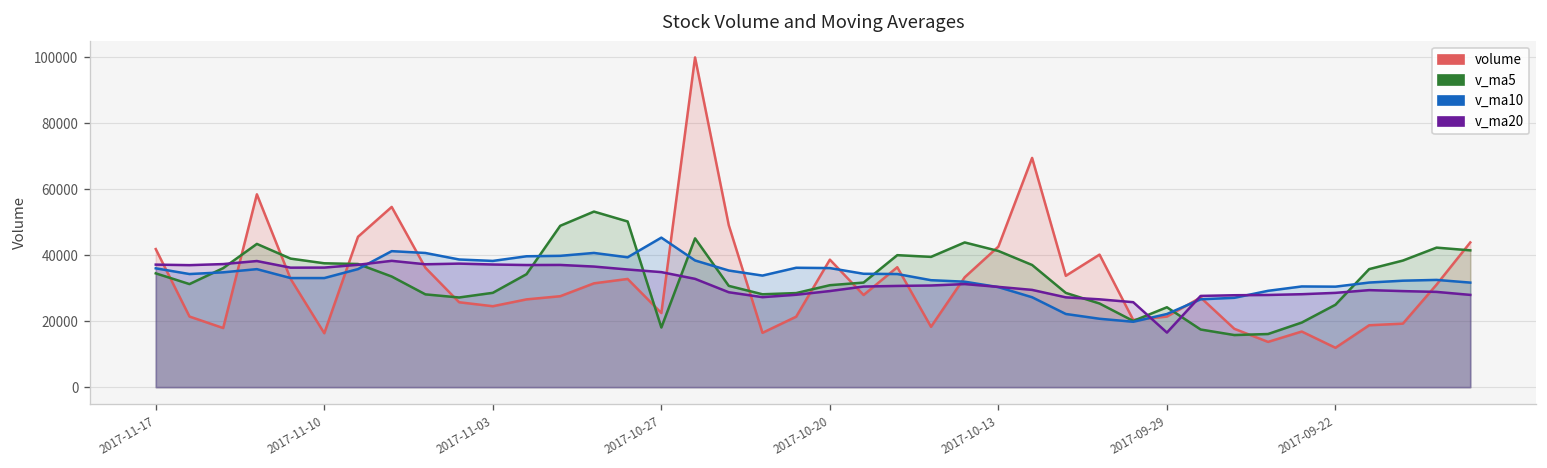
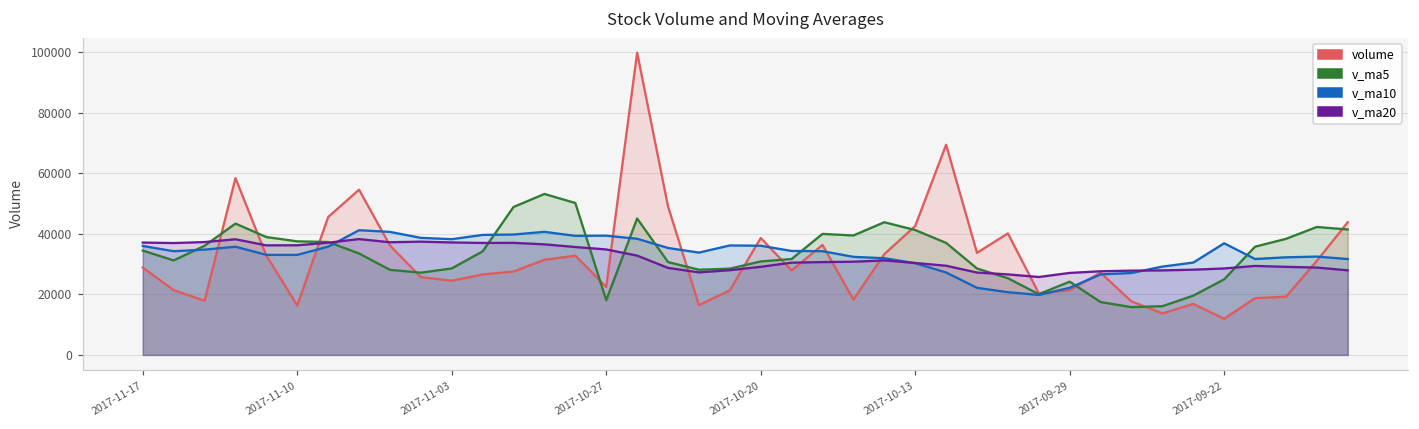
volume, 2017-11-17: 42000 -> 29000
v_ma10, 2017-10-27: 45000 -> 39000
v_ma20, 2017-09-29: 17000 -> 27000
v_ma10, 2017-09-22: 30000 -> 37000
